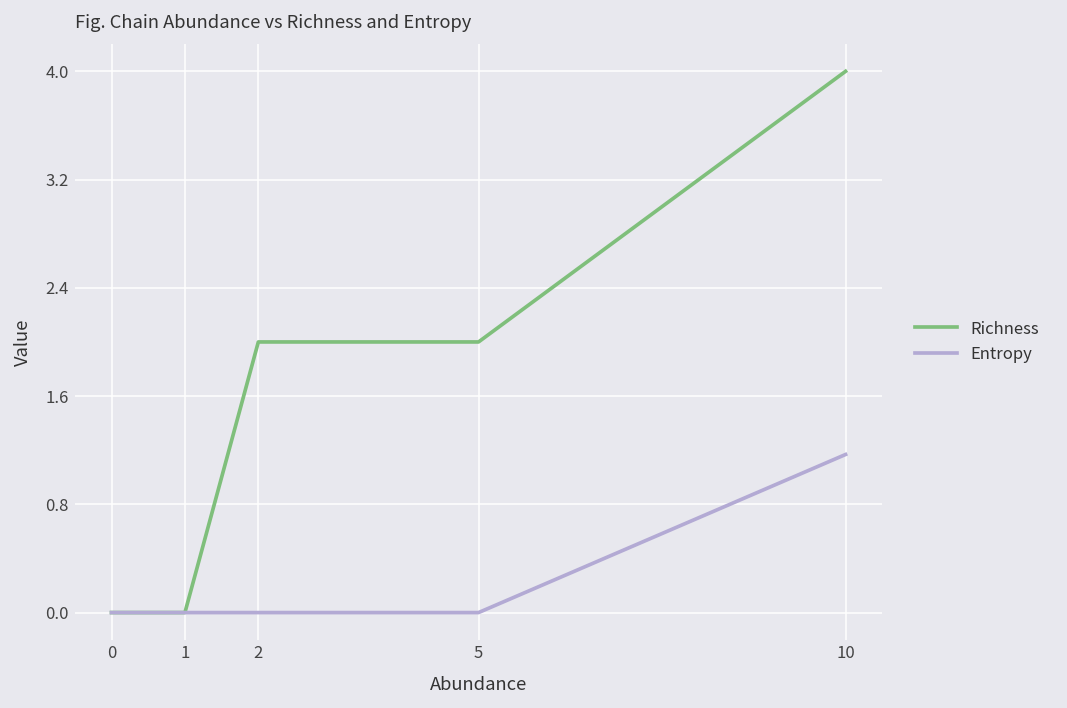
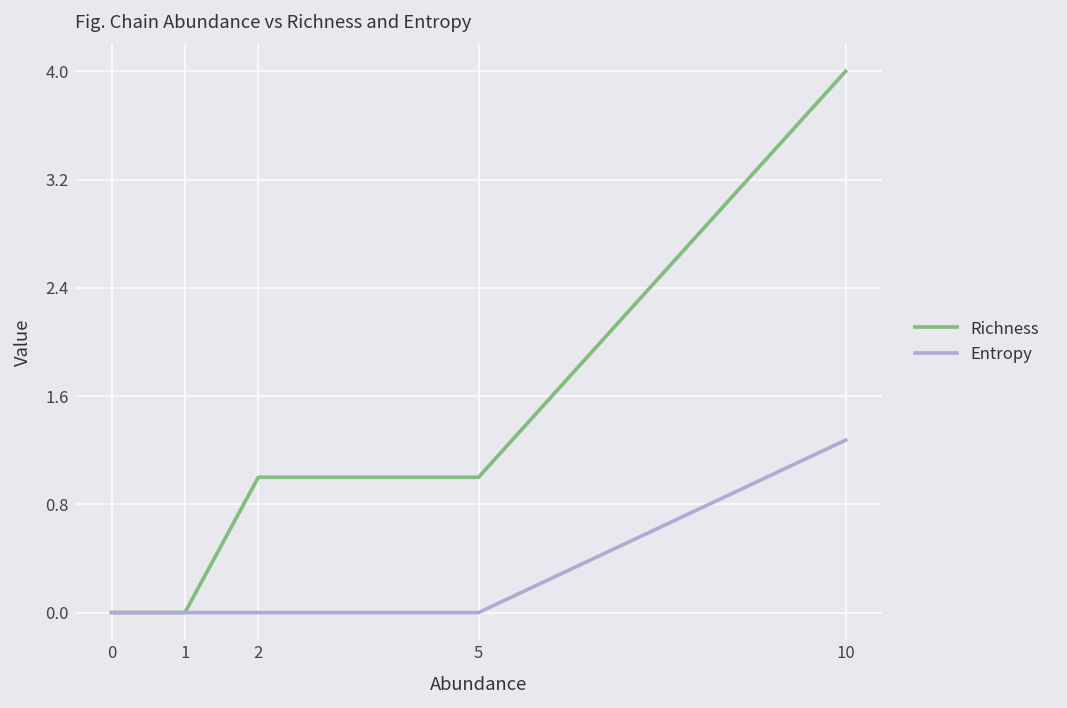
Richness, 2: 2 -> 1
Richness, 5: 2 -> 1
Entropy, 10: 1.17 -> 1.27
